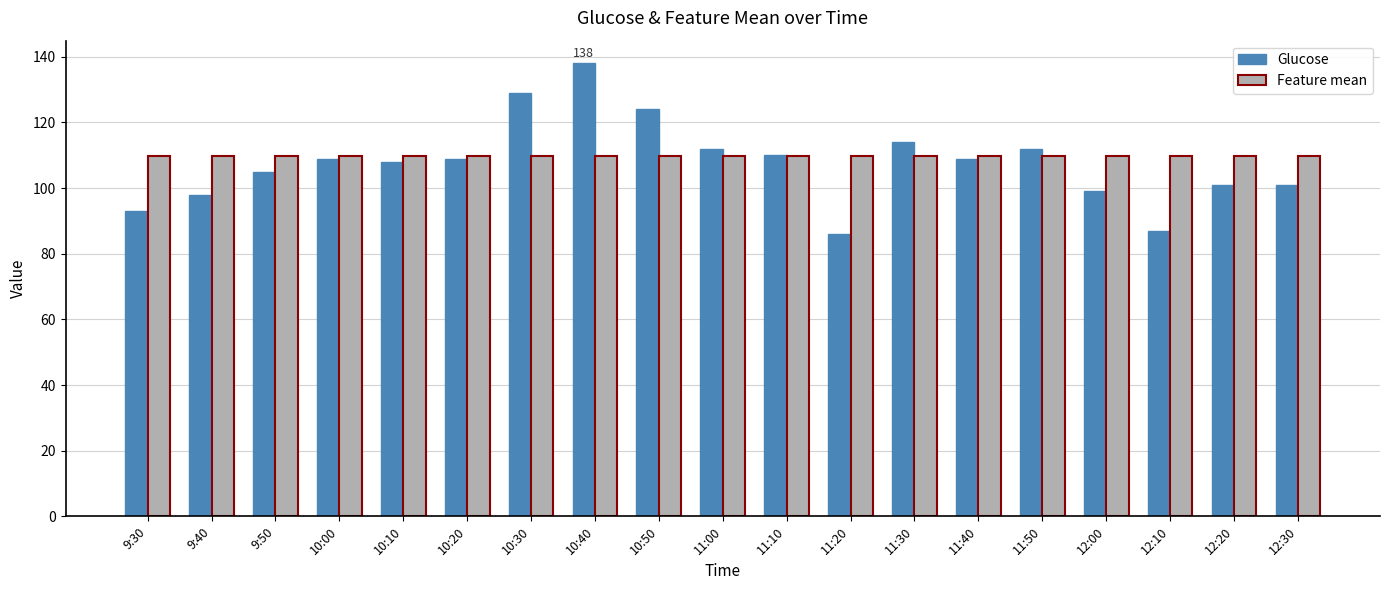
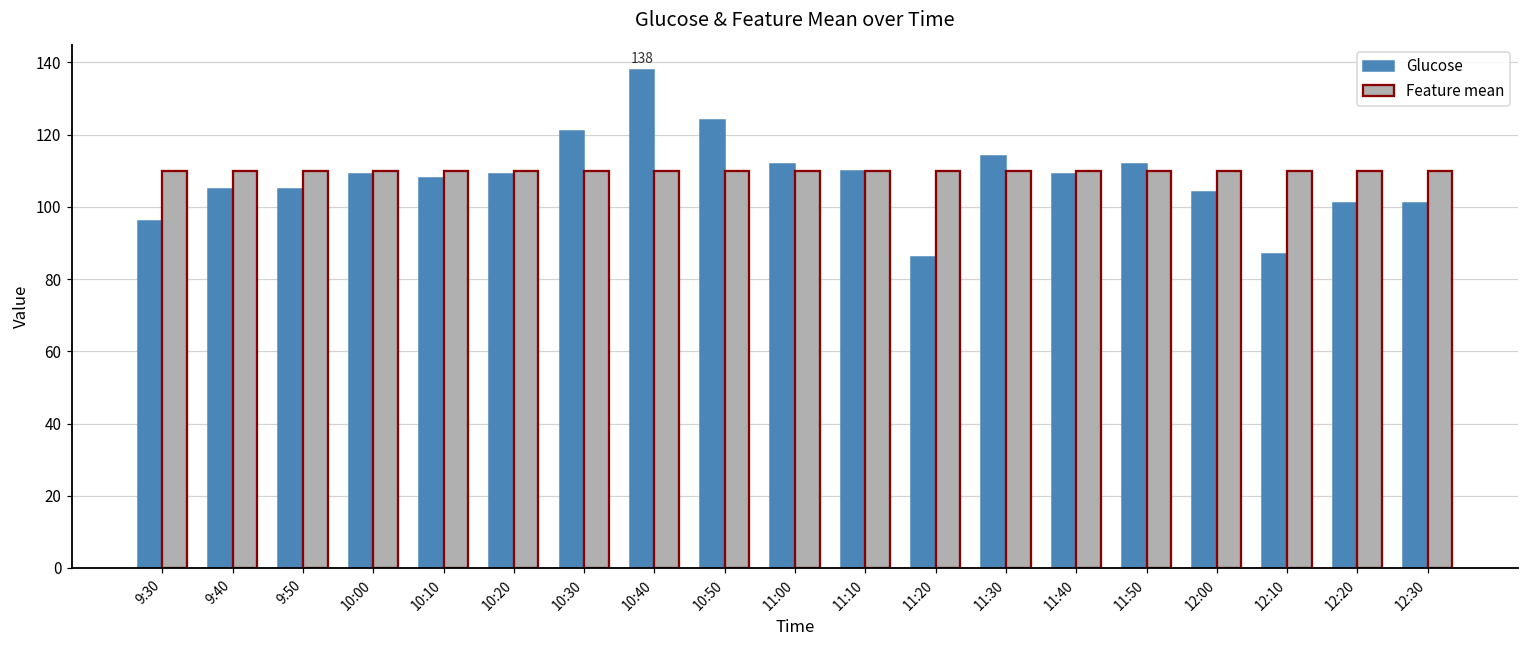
Glucose, 9:30: 93 -> 96
Glucose, 9:40: 98 -> 105
Glucose, 10:30: 129 -> 121
Glucose, 12:00: 99 -> 104
